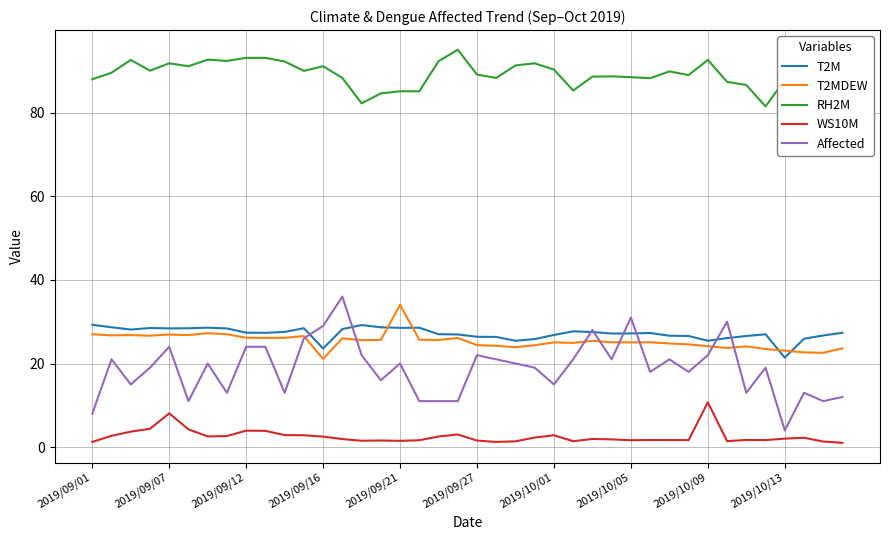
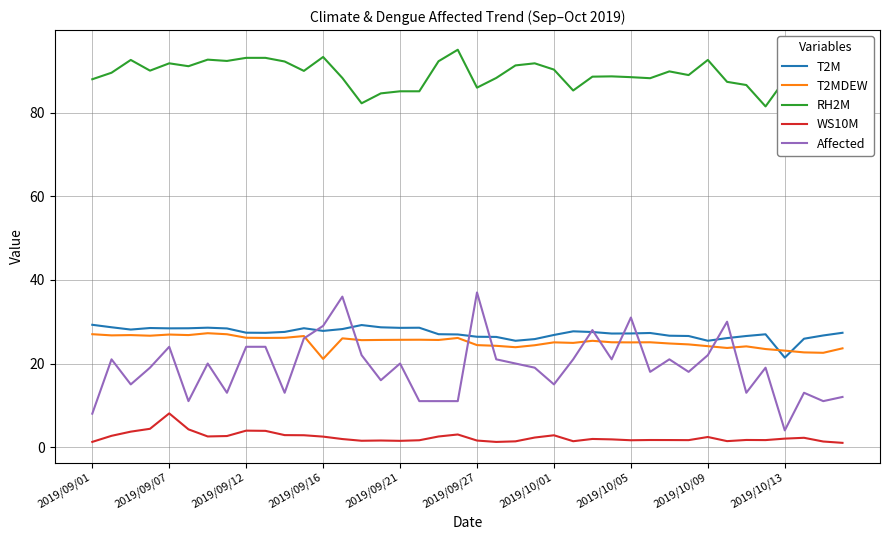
T2M, 2019/09/16: 24 -> 28
RH2M, 2019/09/16: 91 -> 93
T2MDEW, 2019/09/21: 34 -> 26
RH2M, 2019/09/27: 89 -> 86
Affected, 2019/09/27: 22 -> 37
WS10M, 2019/10/09: 11 -> 2
